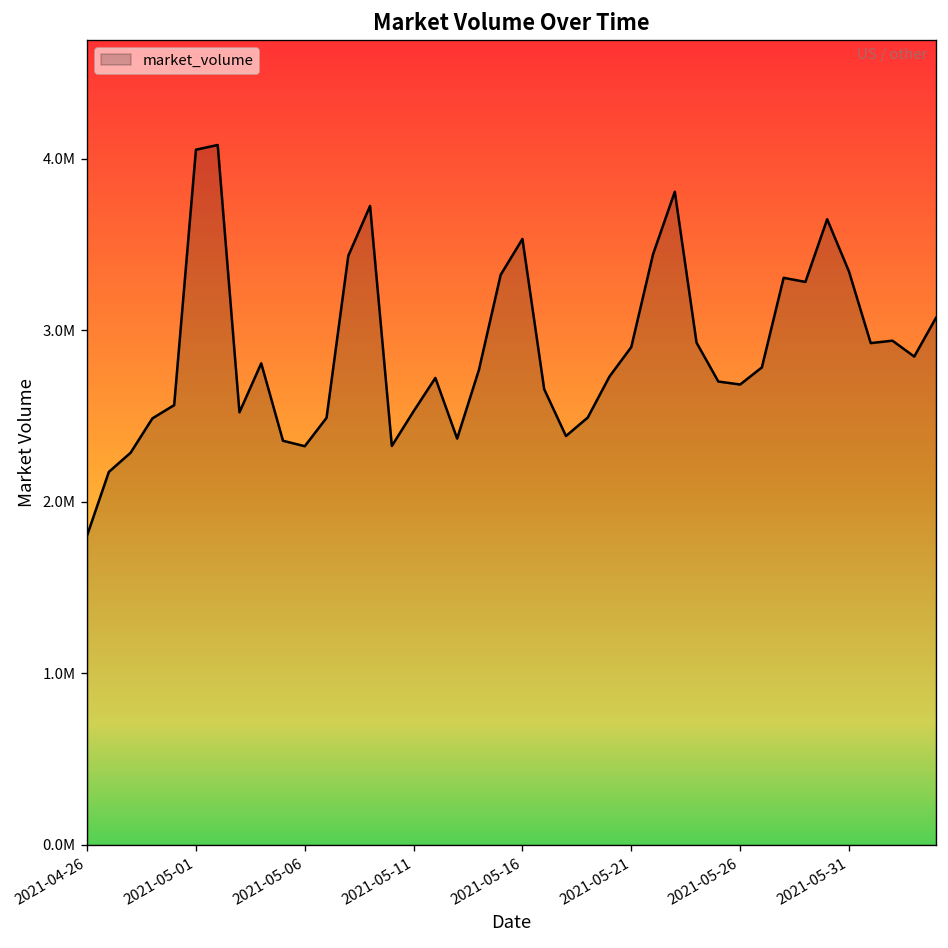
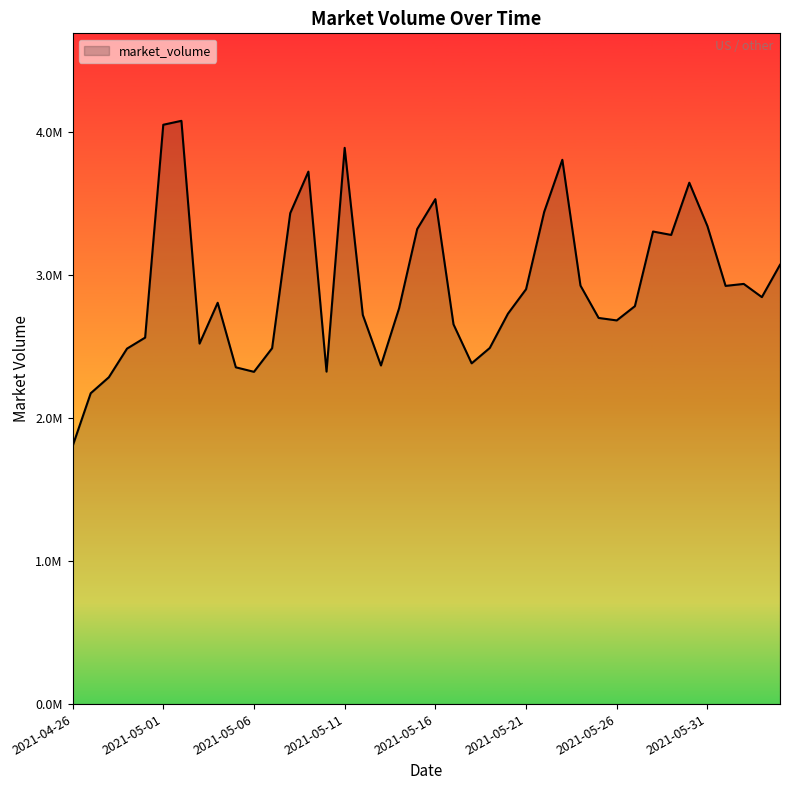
2021-05-11: 2530000 -> 3890000
